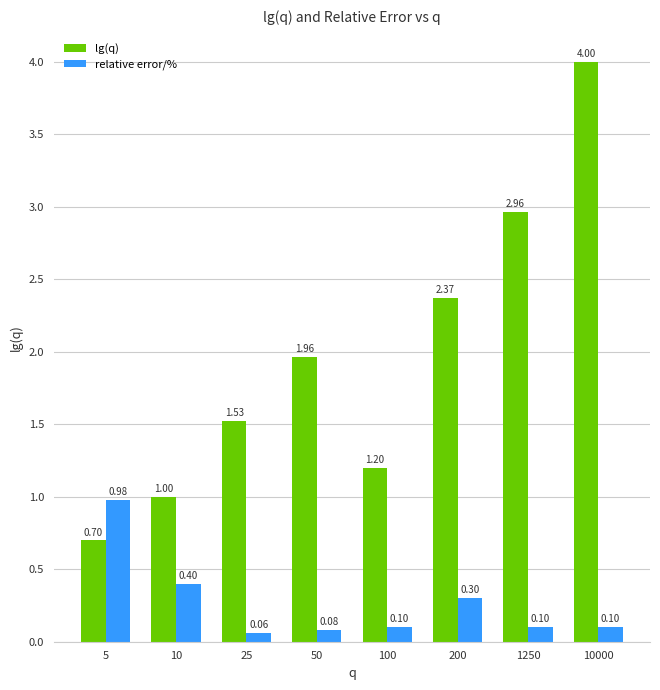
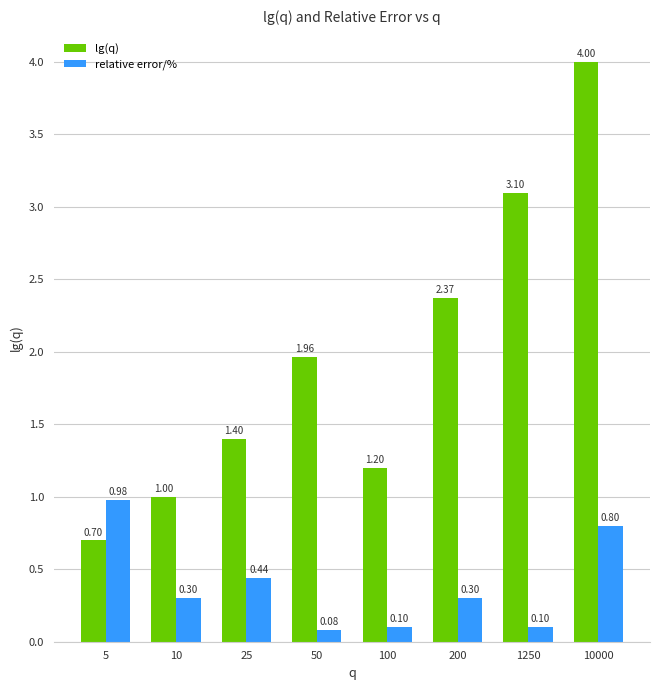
relative error/%, 10: 0.40 -> 0.30
lg(q), 25: 1.53 -> 1.40
relative error/%, 25: 0.06 -> 0.44
lg(q), 1250: 2.96 -> 3.10
relative error/%, 10000: 0.10 -> 0.80
